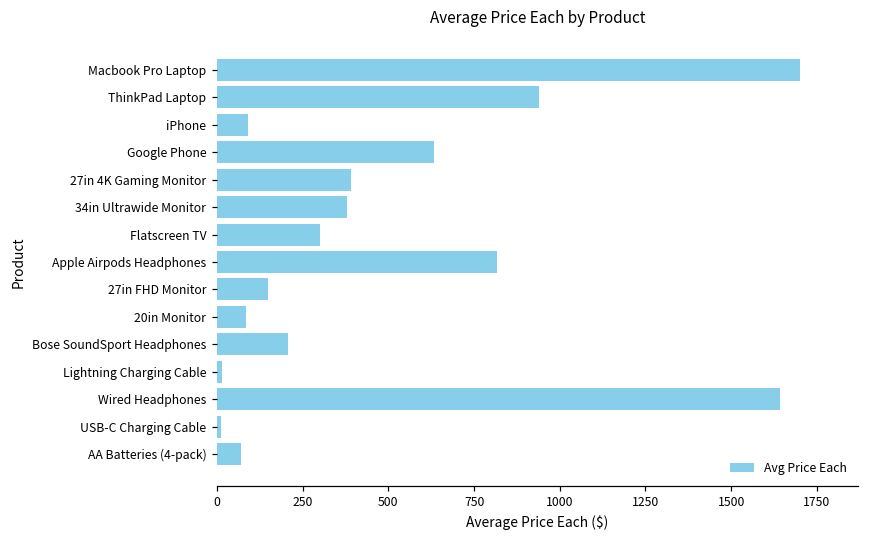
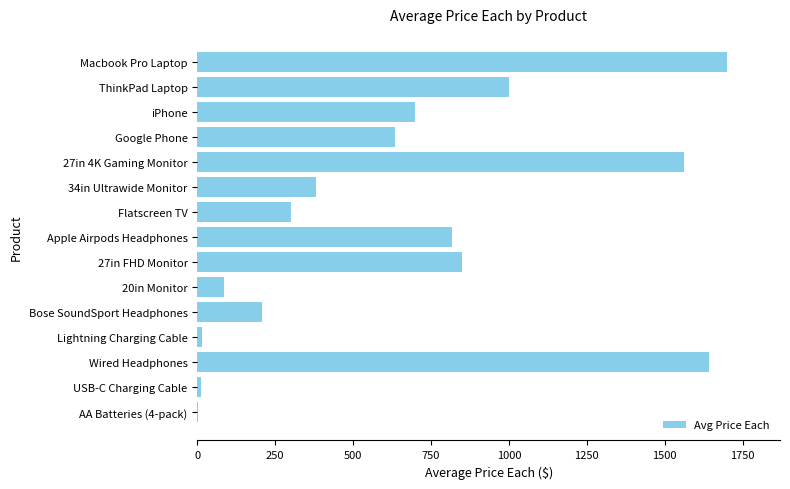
ThinkPad Laptop: 940 -> 1000
iPhone: 90 -> 700
27in 4K Gaming Monitor: 390 -> 1560
27in FHD Monitor: 150 -> 850
AA Batteries (4-pack): 70 -> 0
